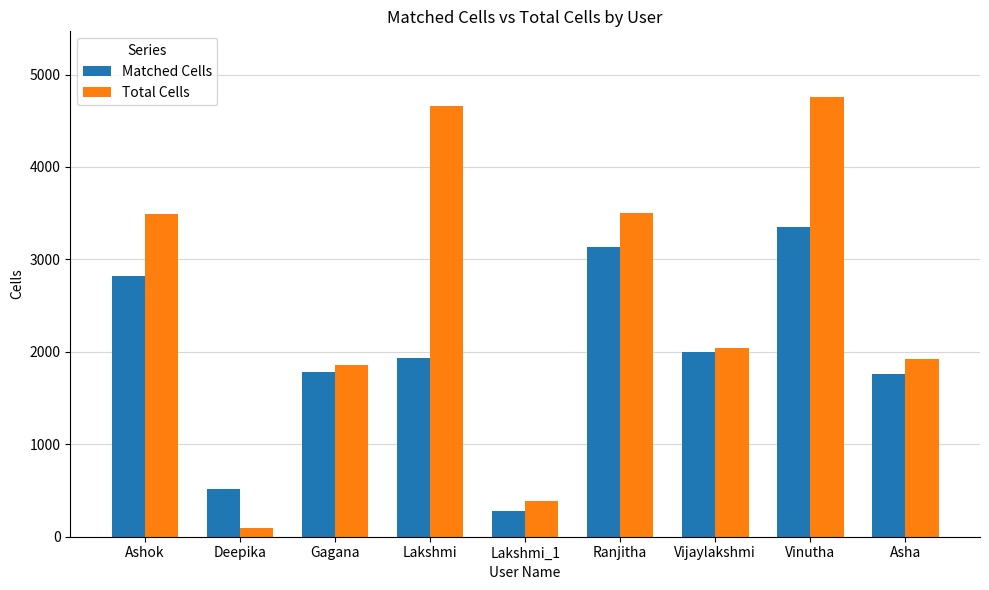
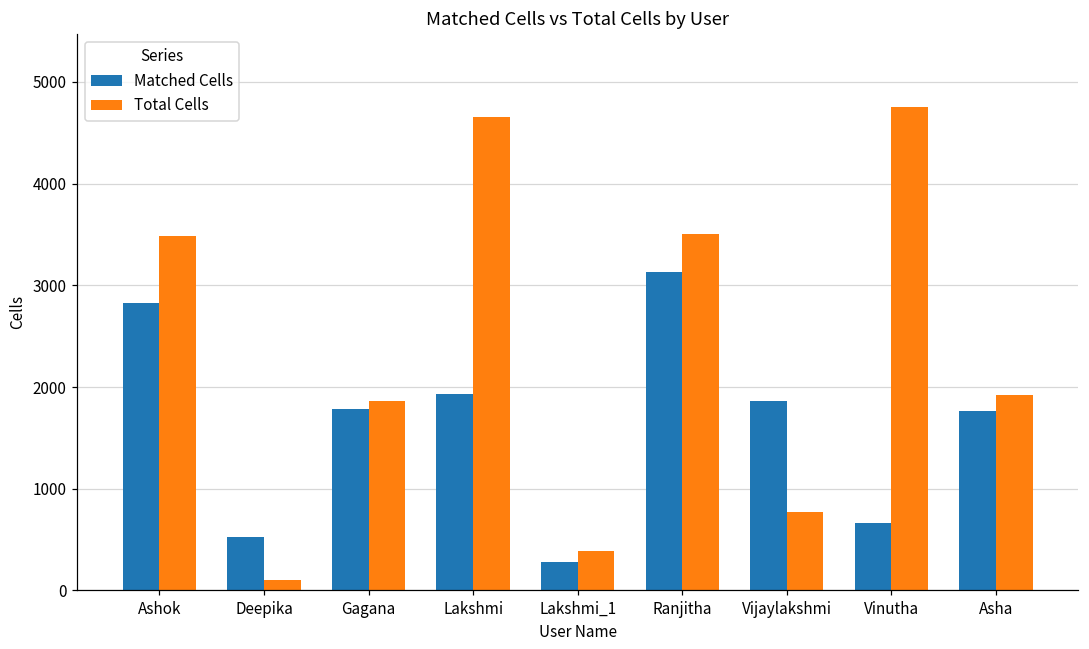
Matched Cells, Vijaylakshmi: 2000 -> 1900
Total Cells, Vijaylakshmi: 2000 -> 800
Matched Cells, Vinutha: 3400 -> 700
